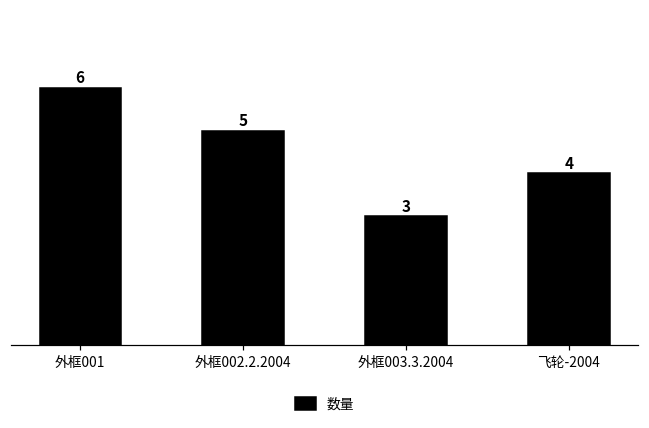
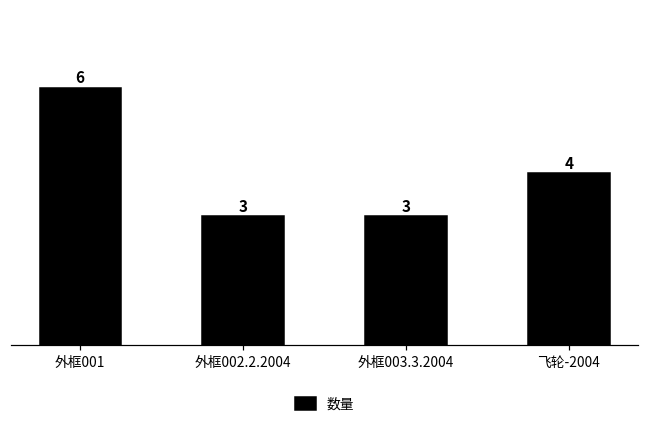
外框002.2.2004: 5 -> 3
